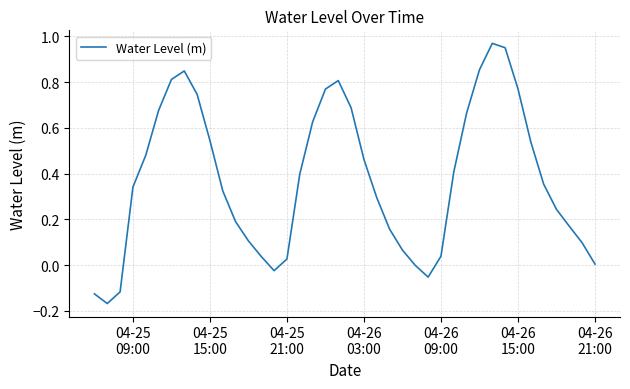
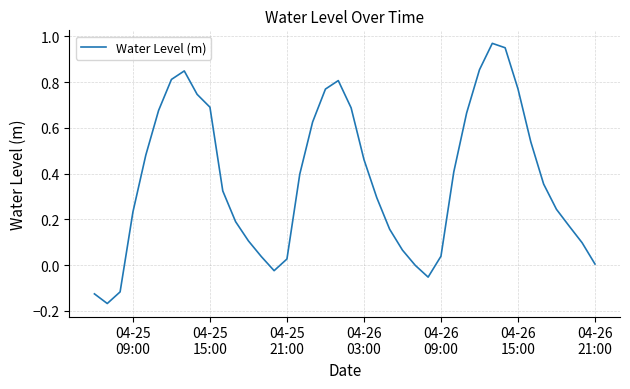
04-25 09:00: 0.34 -> 0.23
04-25 15:00: 0.54 -> 0.69
